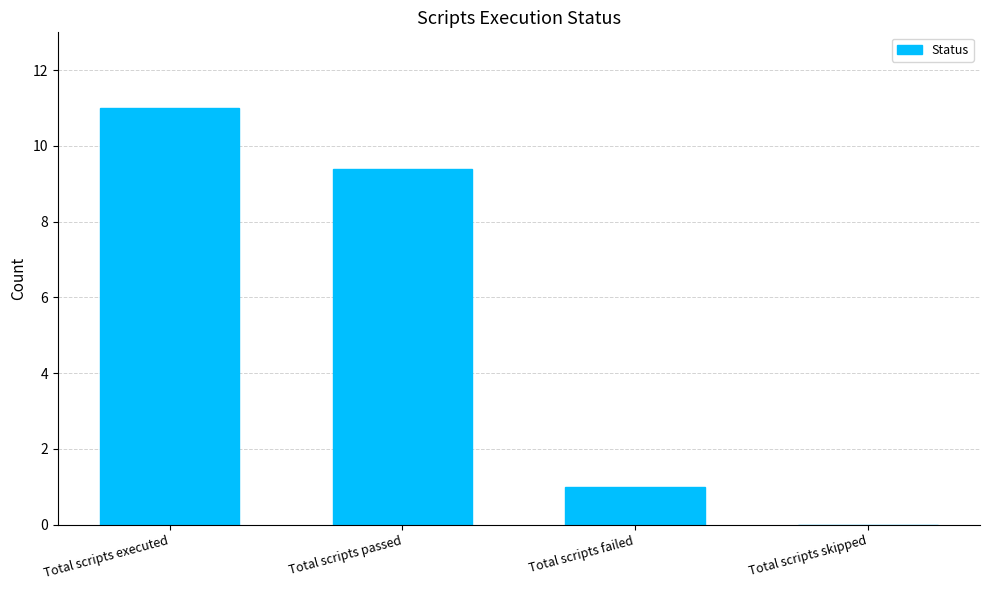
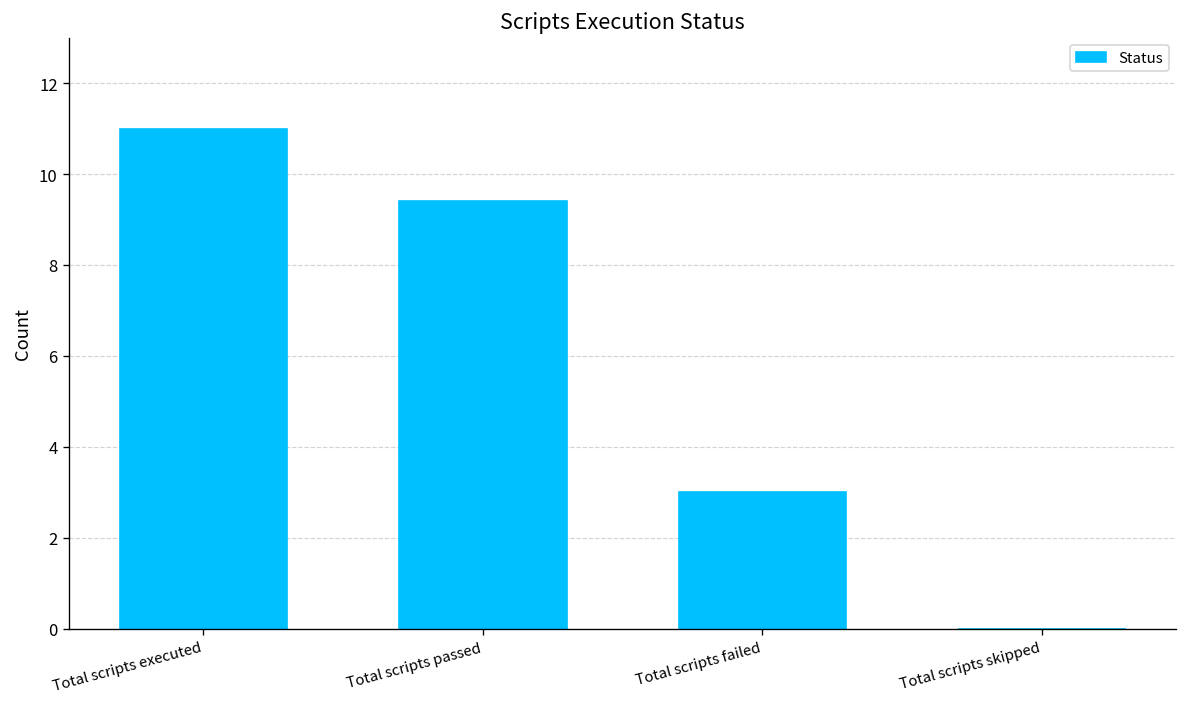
Total scripts failed: 1 -> 3
